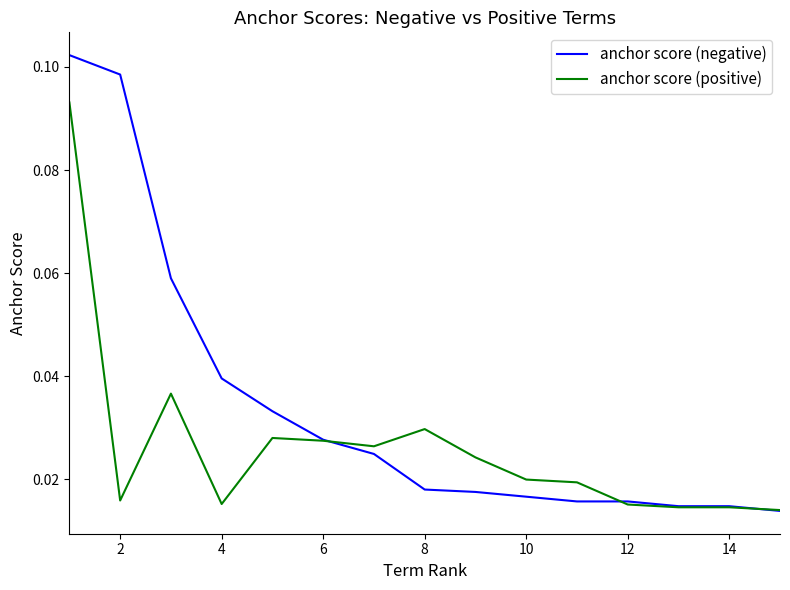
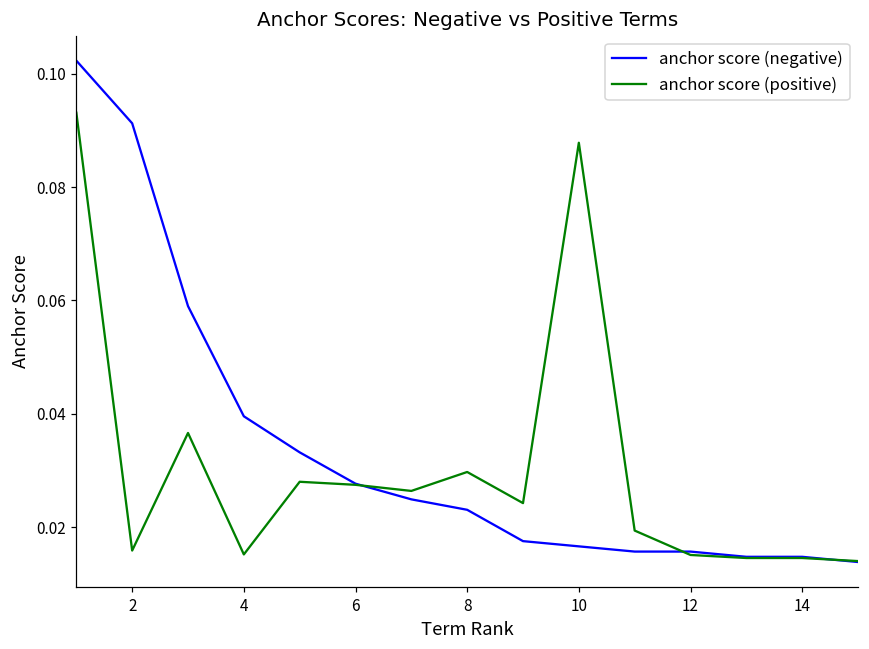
anchor score (negative), 2: 0.099 -> 0.091
anchor score (negative), 8: 0.018 -> 0.023
anchor score (positive), 10: 0.020 -> 0.088
